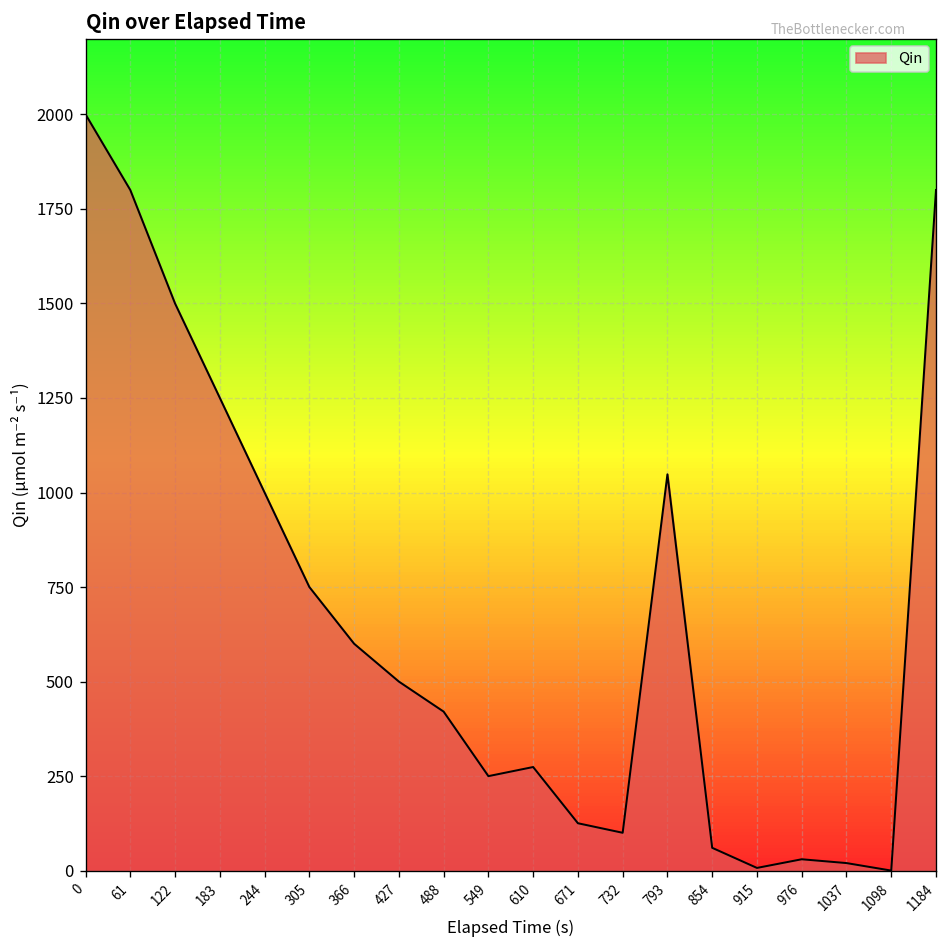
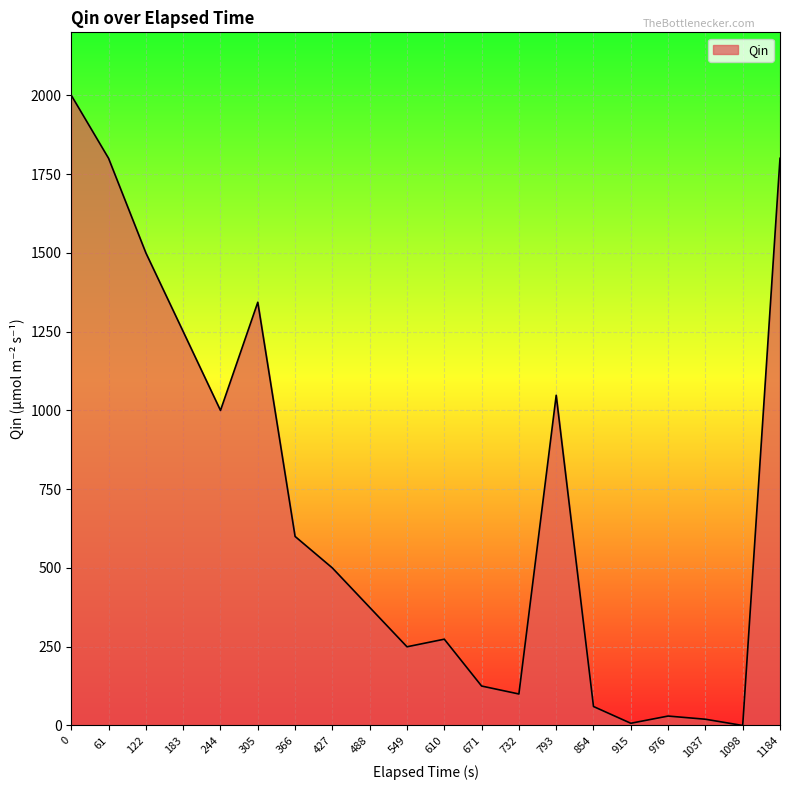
305: 750 -> 1340
488: 420 -> 370
